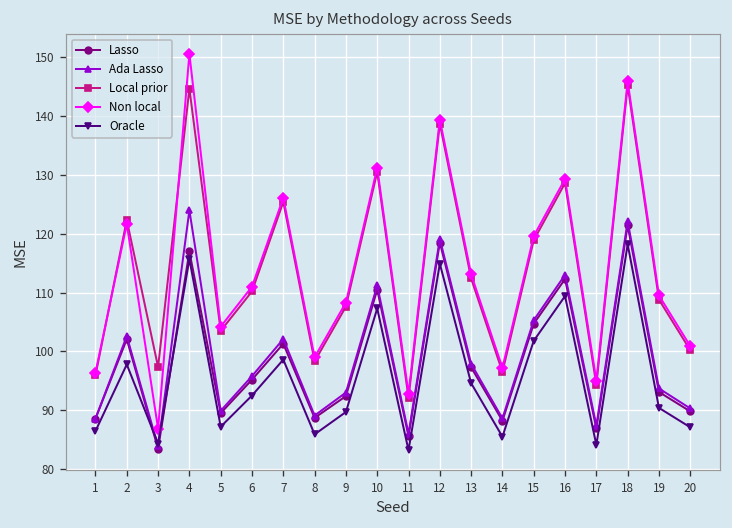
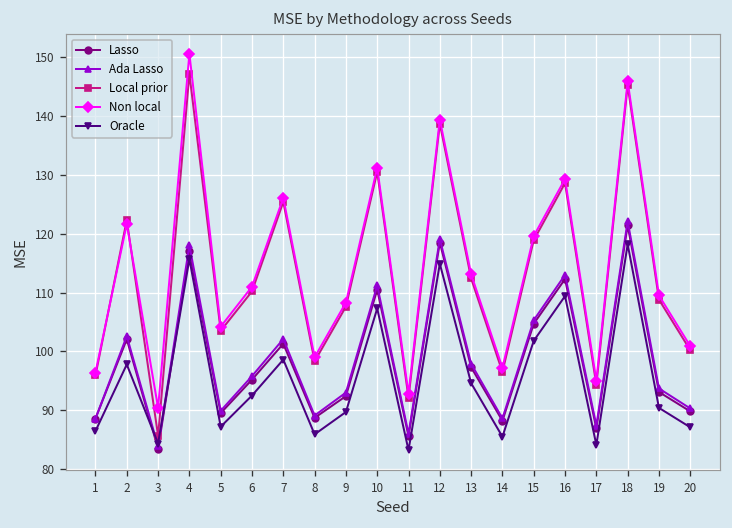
Local prior, 3: 97 -> 86
Non local, 3: 87 -> 90
Ada Lasso, 4: 124 -> 118
Local prior, 4: 145 -> 147
